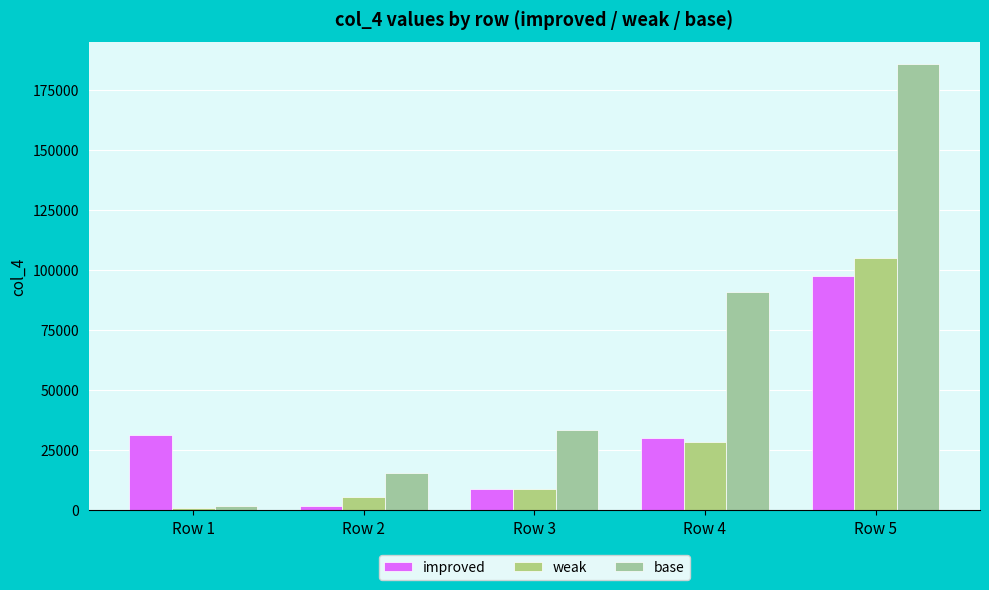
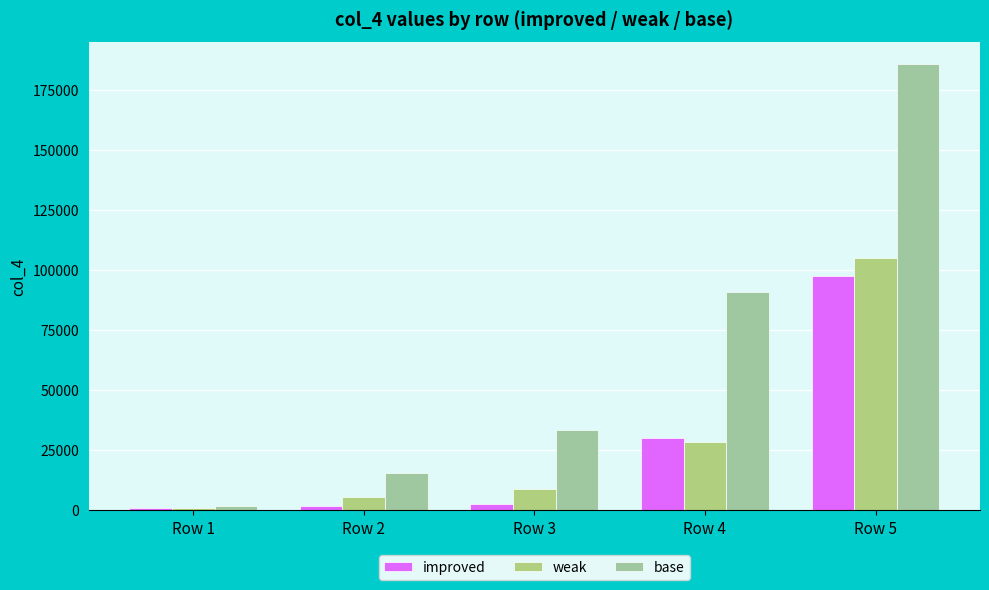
improved, Row 1: 31000 -> 1000
improved, Row 3: 9000 -> 3000
